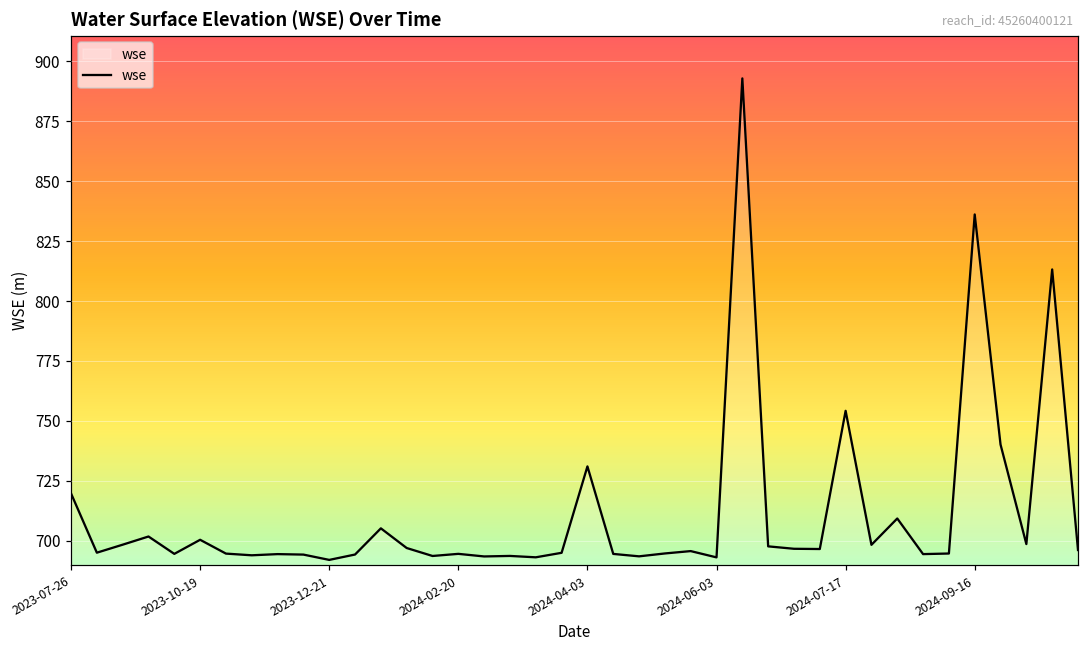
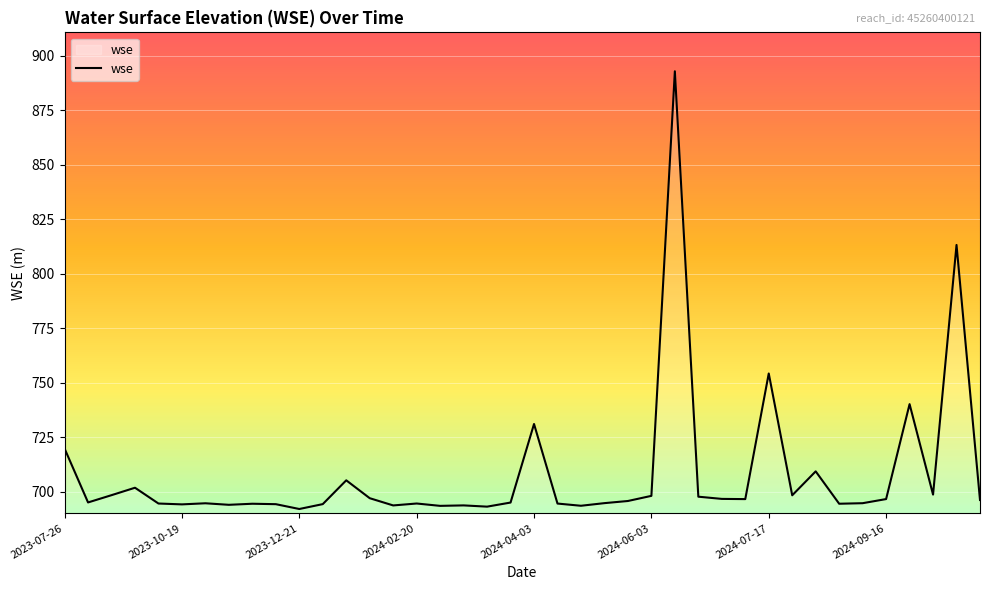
2023-10-19: 700 -> 694
2024-06-03: 693 -> 698
2024-09-16: 836 -> 697
